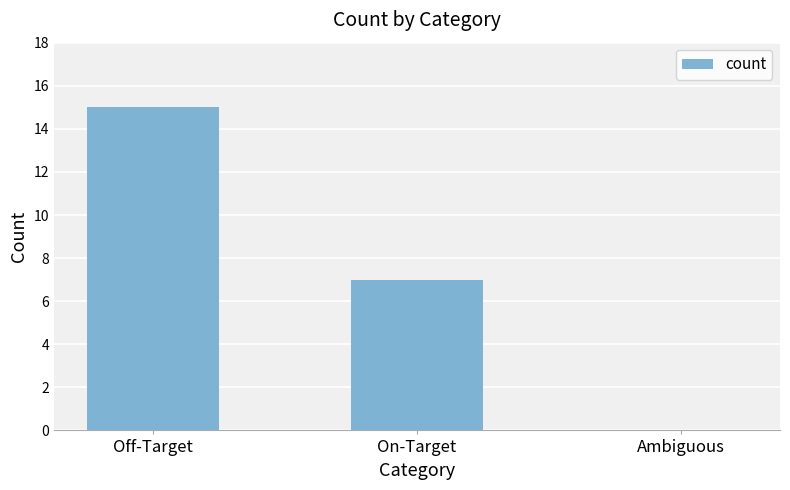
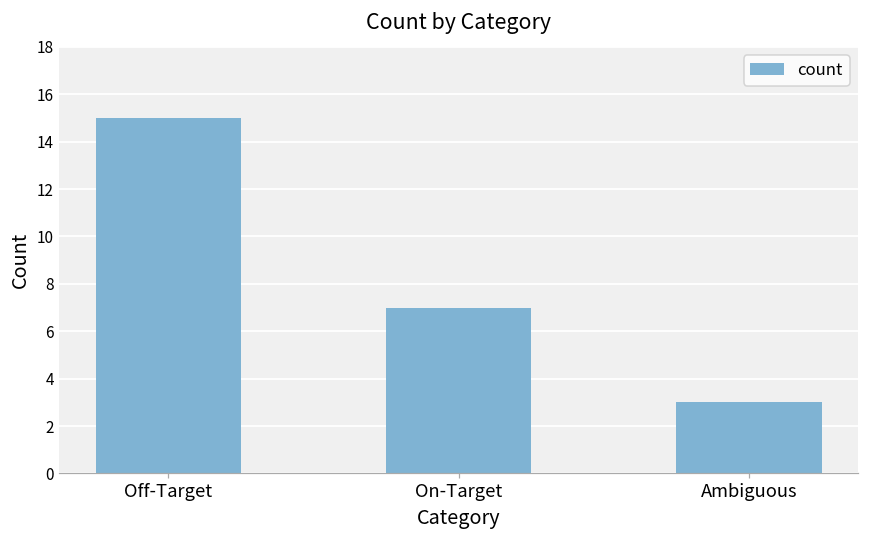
Ambiguous: 0 -> 3
